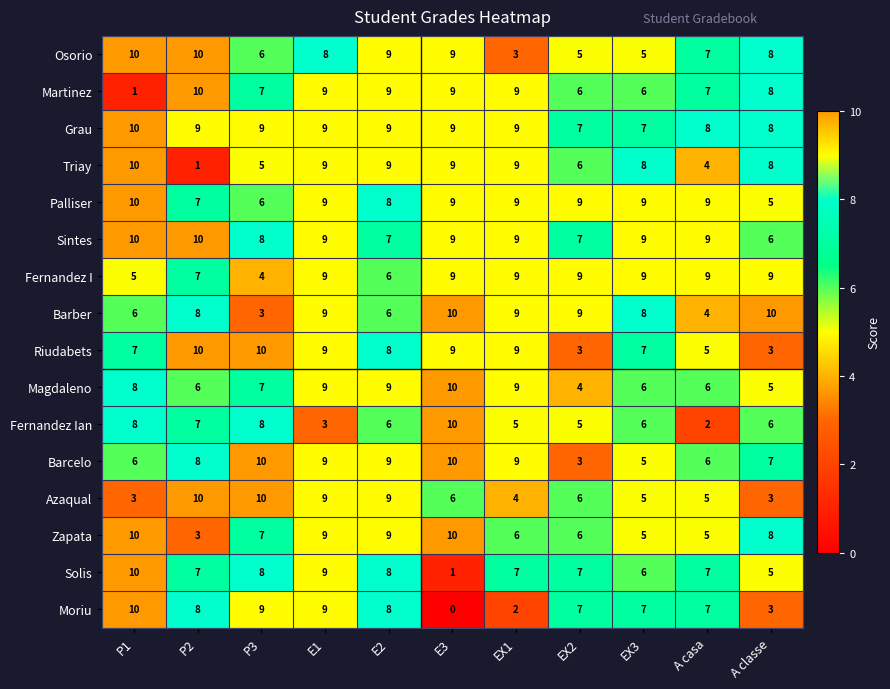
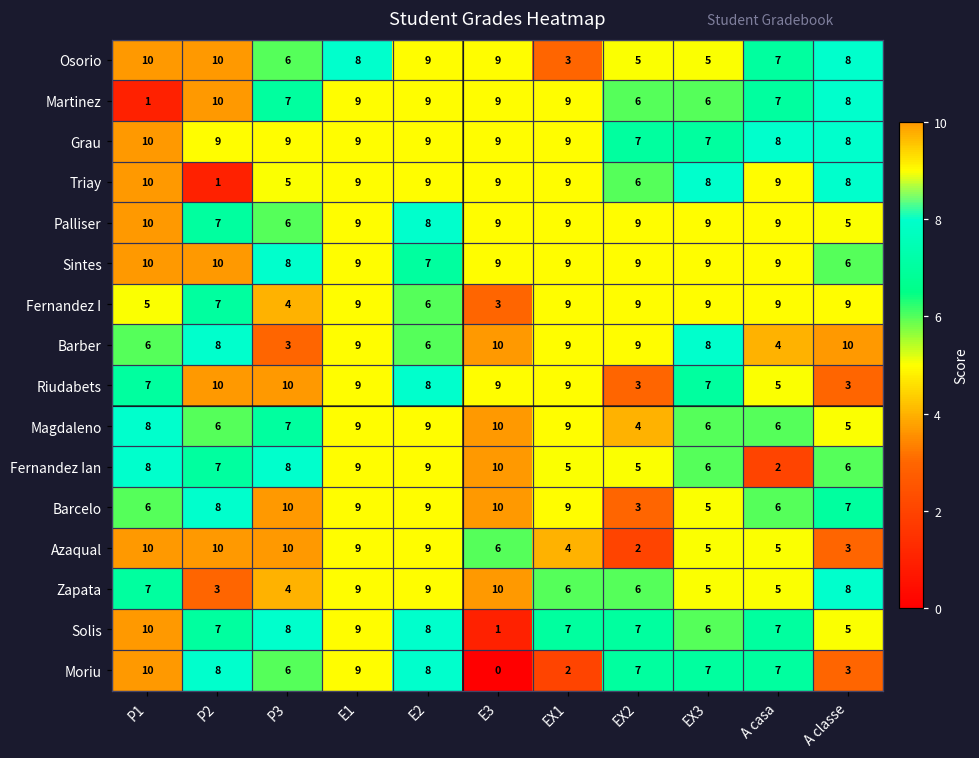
Triay, A casa: 4 -> 9
Sintes, EX2: 7 -> 9
Fernandez I, E3: 9 -> 3
Fernandez Ian, E1: 3 -> 9
Fernandez Ian, E2: 6 -> 9
Azaqual, P1: 3 -> 10
Azaqual, EX2: 6 -> 2
Zapata, P1: 10 -> 7
Zapata, P3: 7 -> 4
Moriu, P3: 9 -> 6
